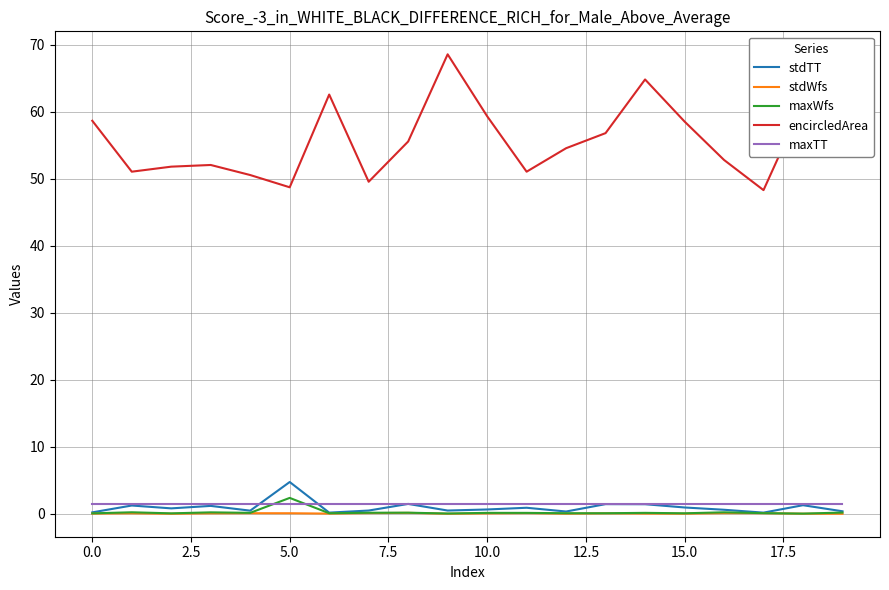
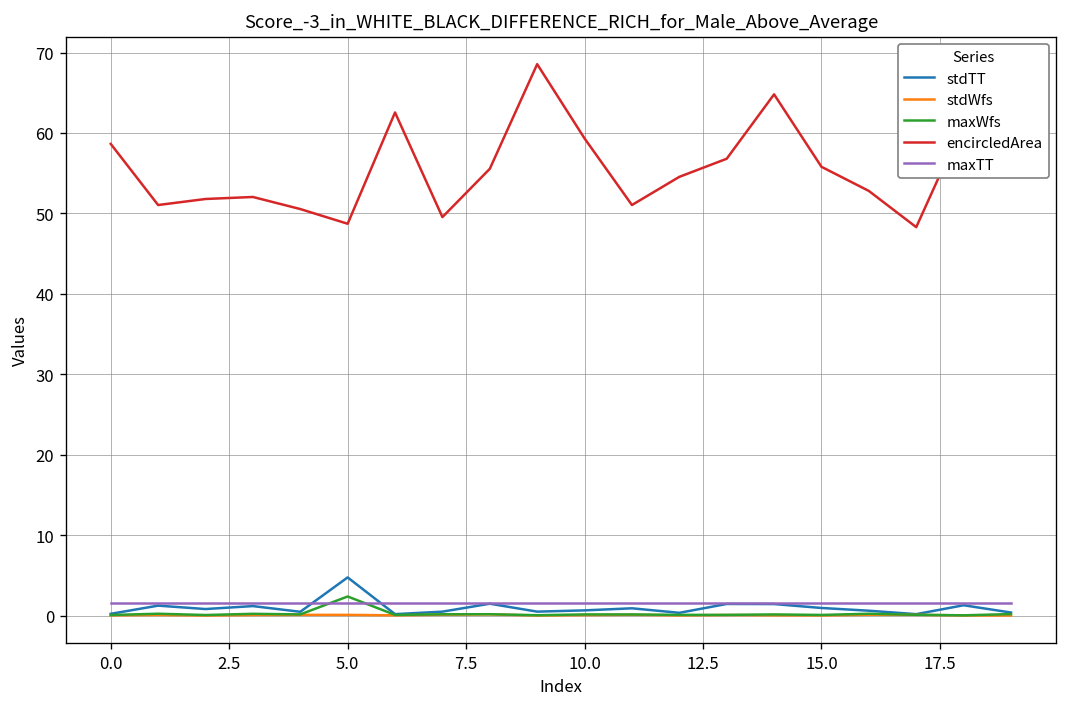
encircledArea, 15.0: 59 -> 56
